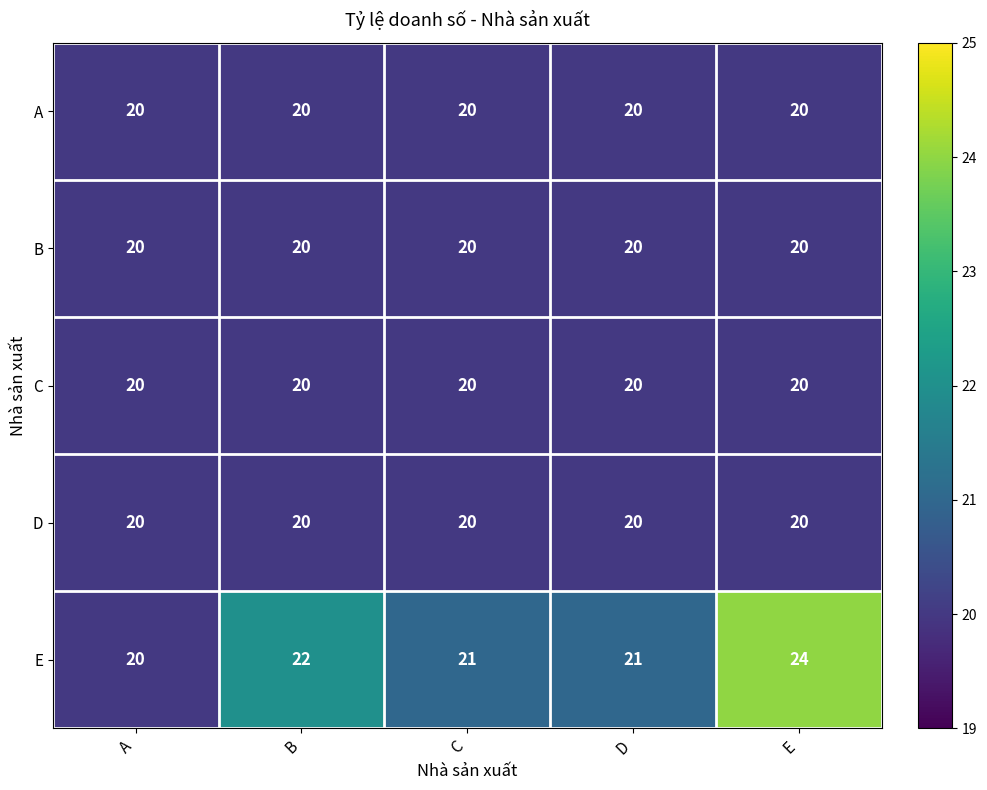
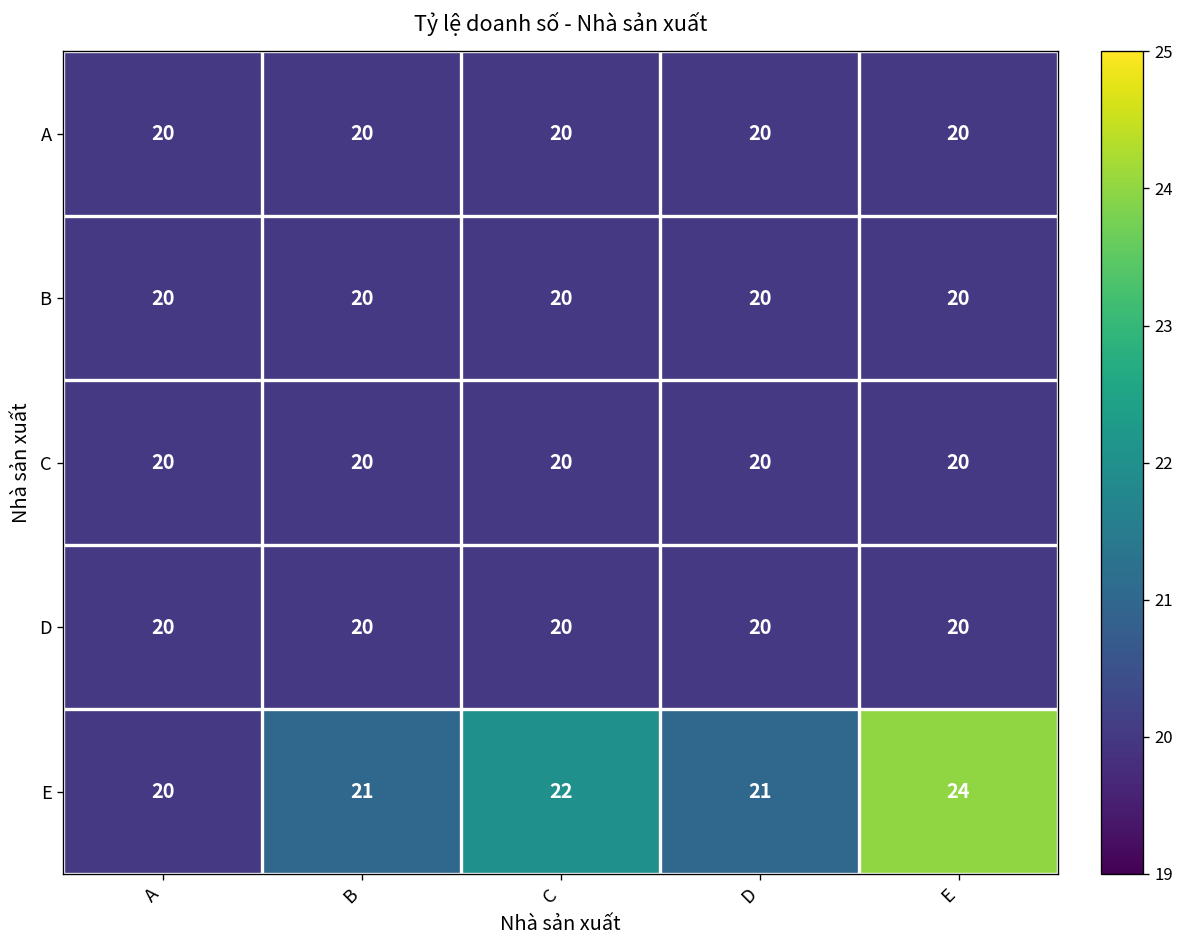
E, B: 22 -> 21
E, C: 21 -> 22
